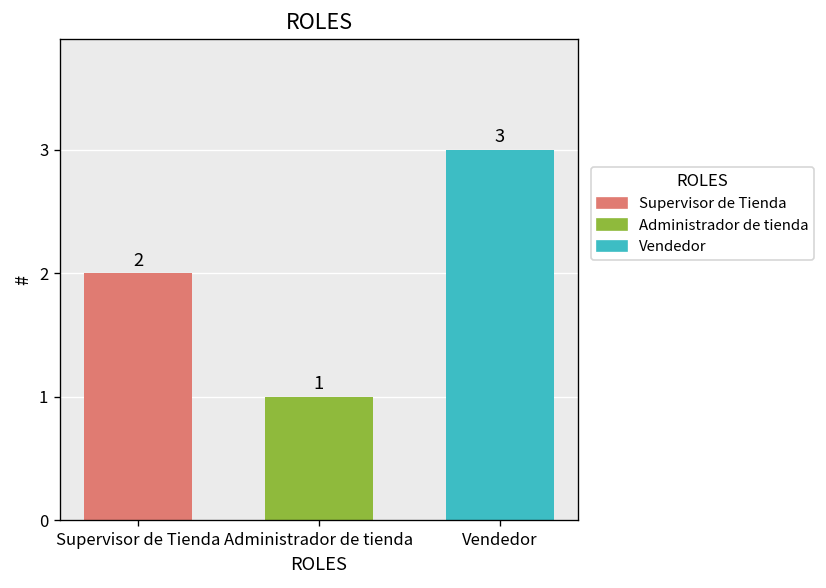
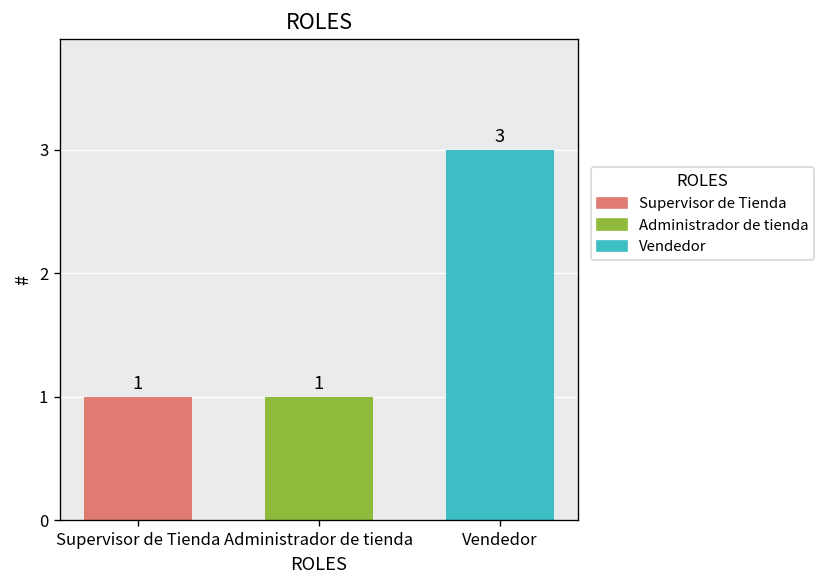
Supervisor de Tienda: 2 -> 1
